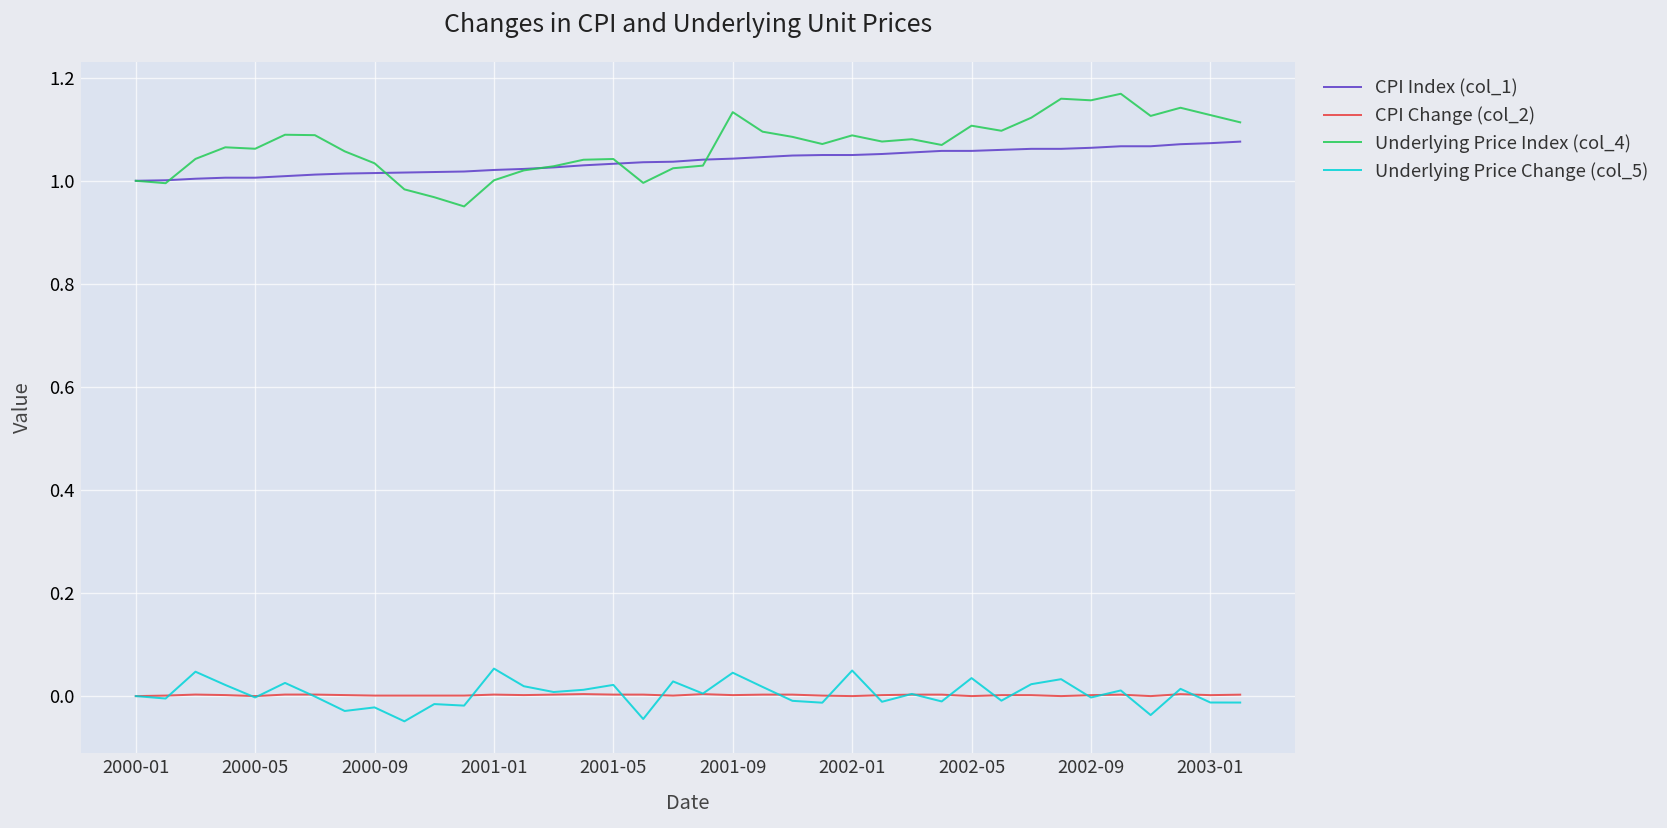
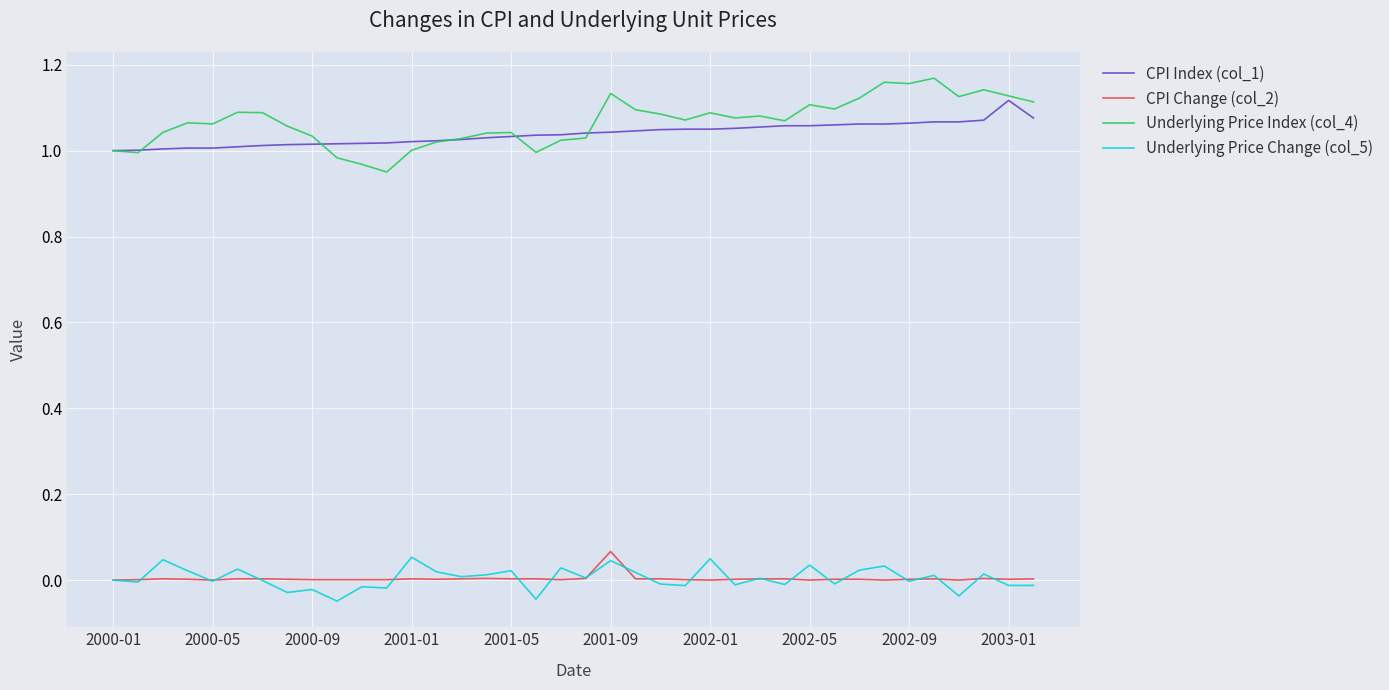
CPI Change (col_2), 2001-09: 0.00 -> 0.07
CPI Index (col_1), 2003-01: 1.07 -> 1.12
